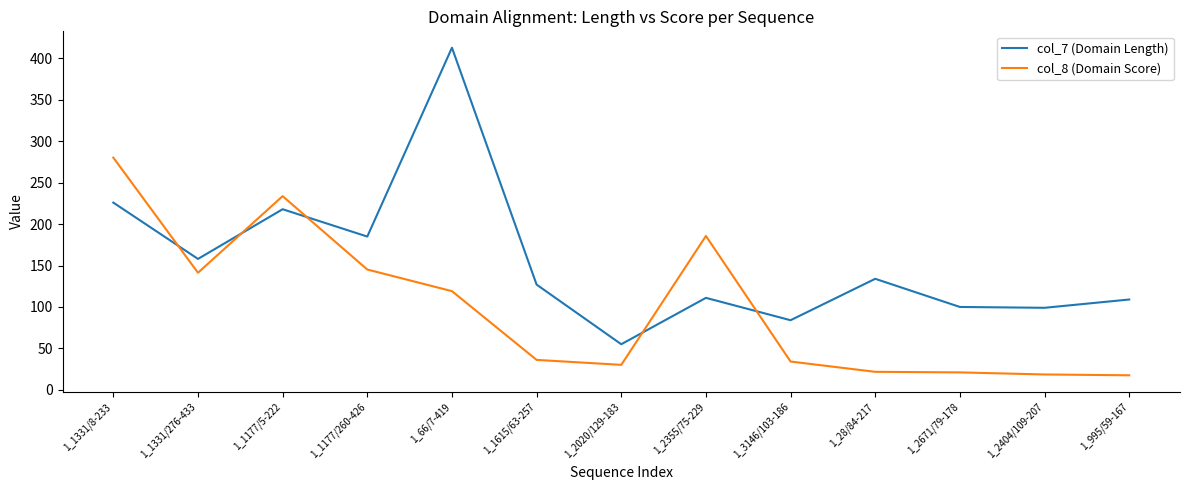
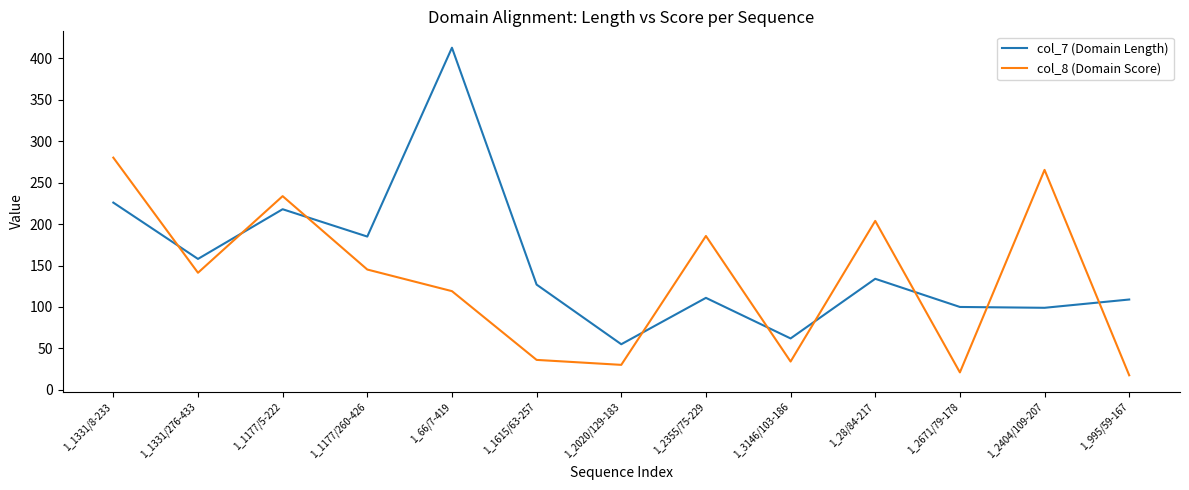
col_7 (Domain Length), 1_3146/103-186: 80 -> 60
col_8 (Domain Score), 1_28/84-217: 20 -> 200
col_8 (Domain Score), 1_2404/109-207: 20 -> 270
